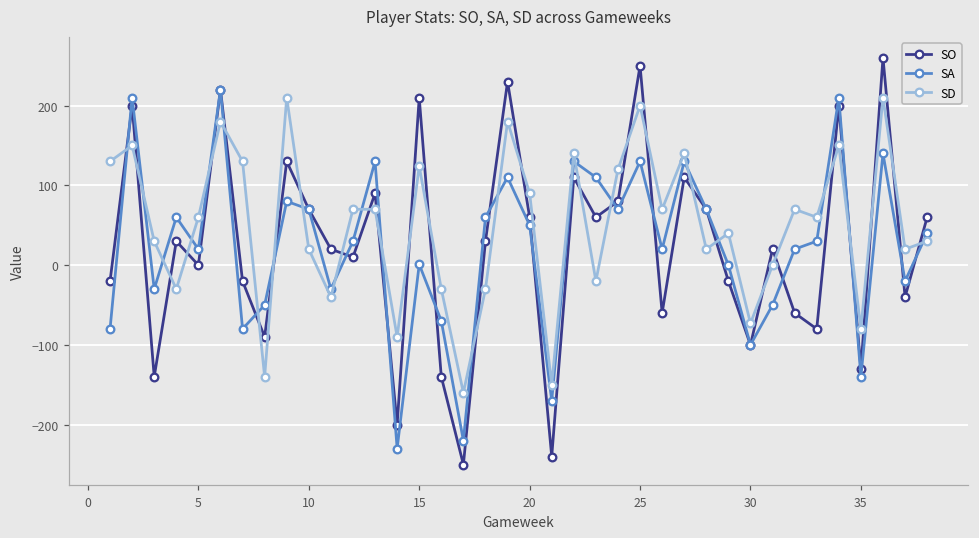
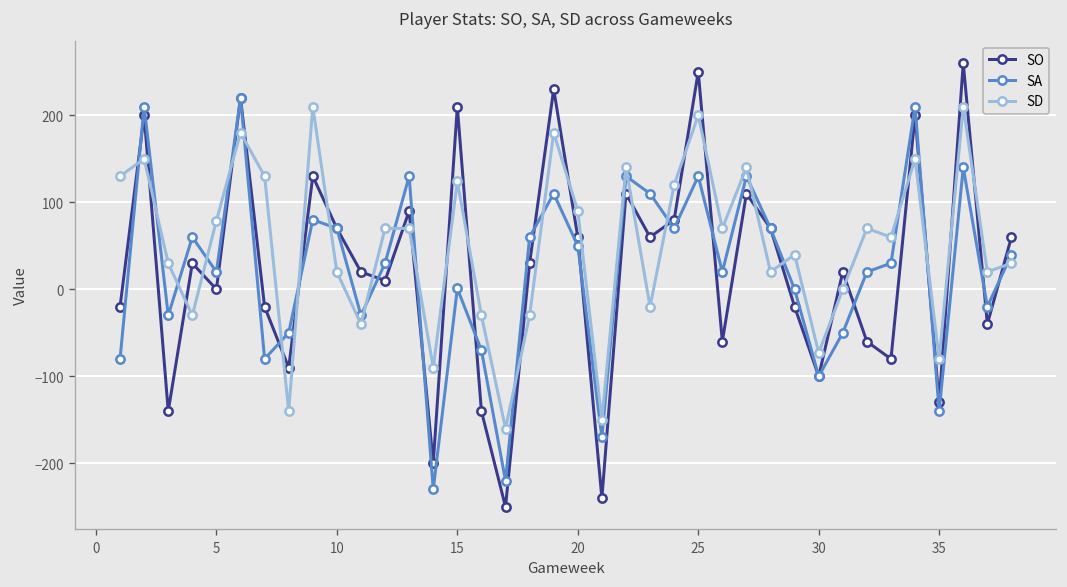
SD, 5: 60 -> 80
